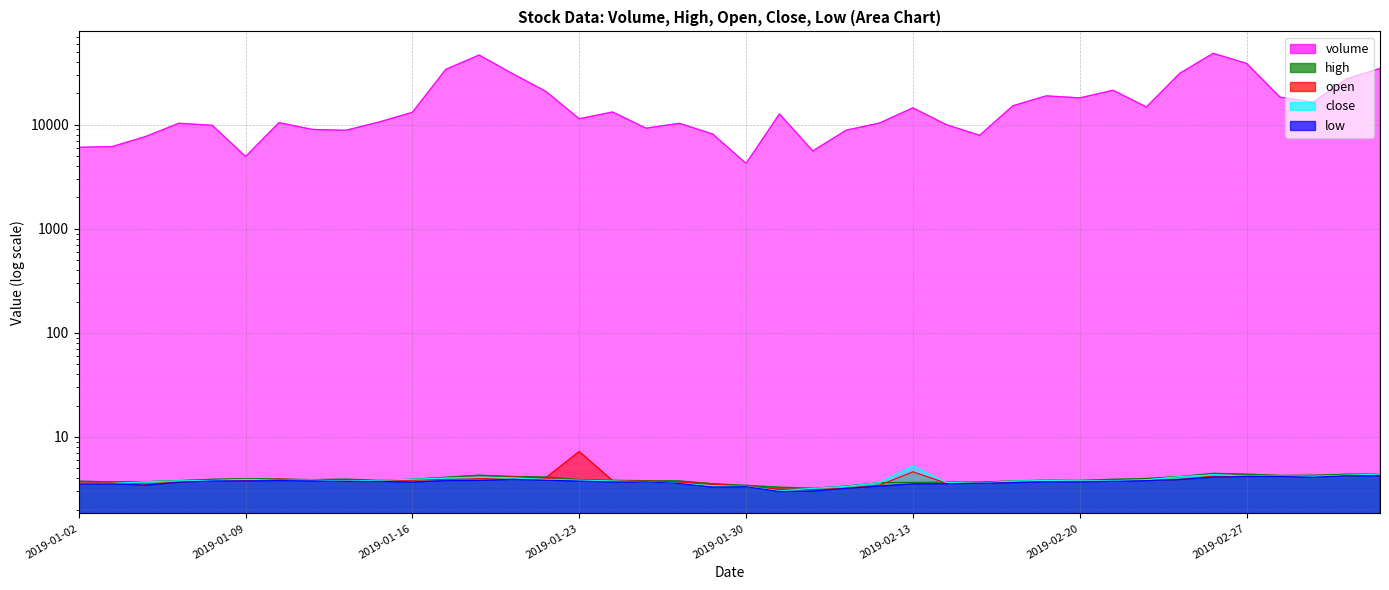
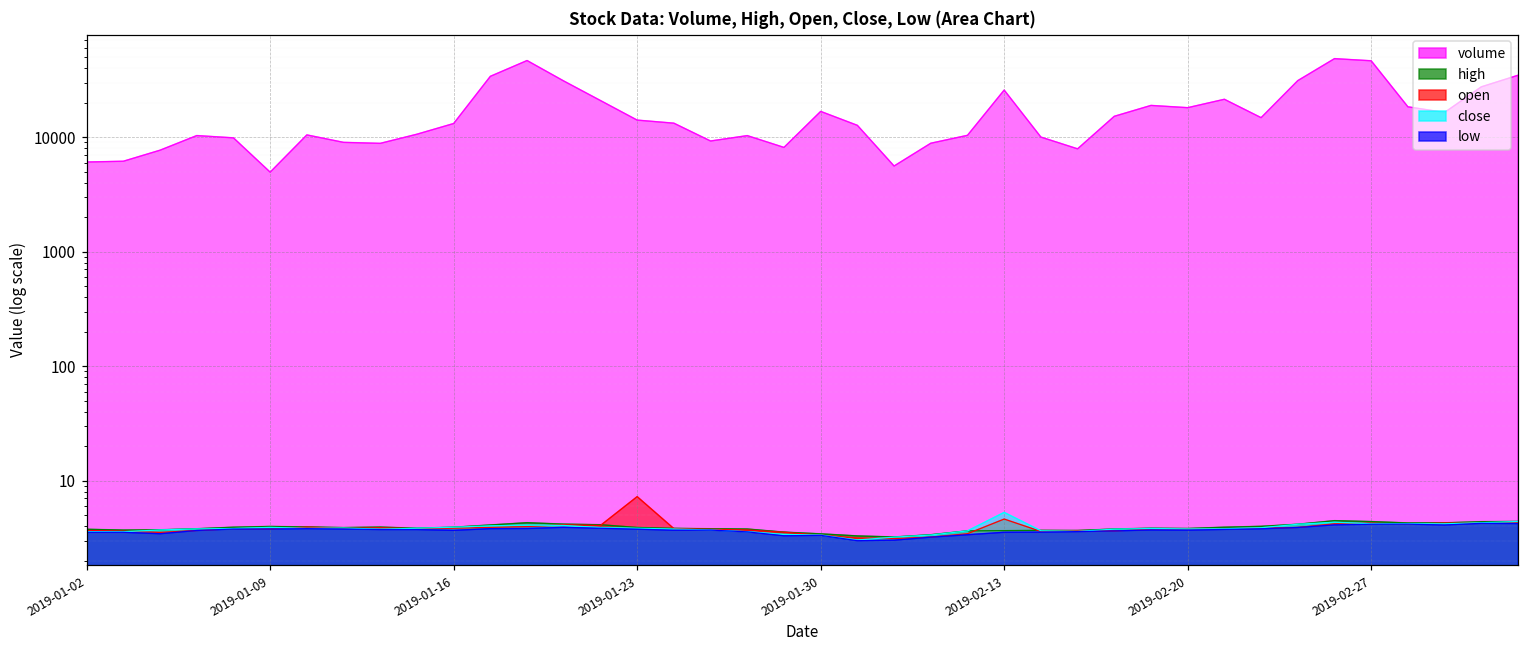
volume, 2019-01-23: 11000 -> 14000
volume, 2019-01-30: 4200 -> 17000
volume, 2019-02-13: 15000 -> 26000
volume, 2019-02-27: 39000 -> 50000
